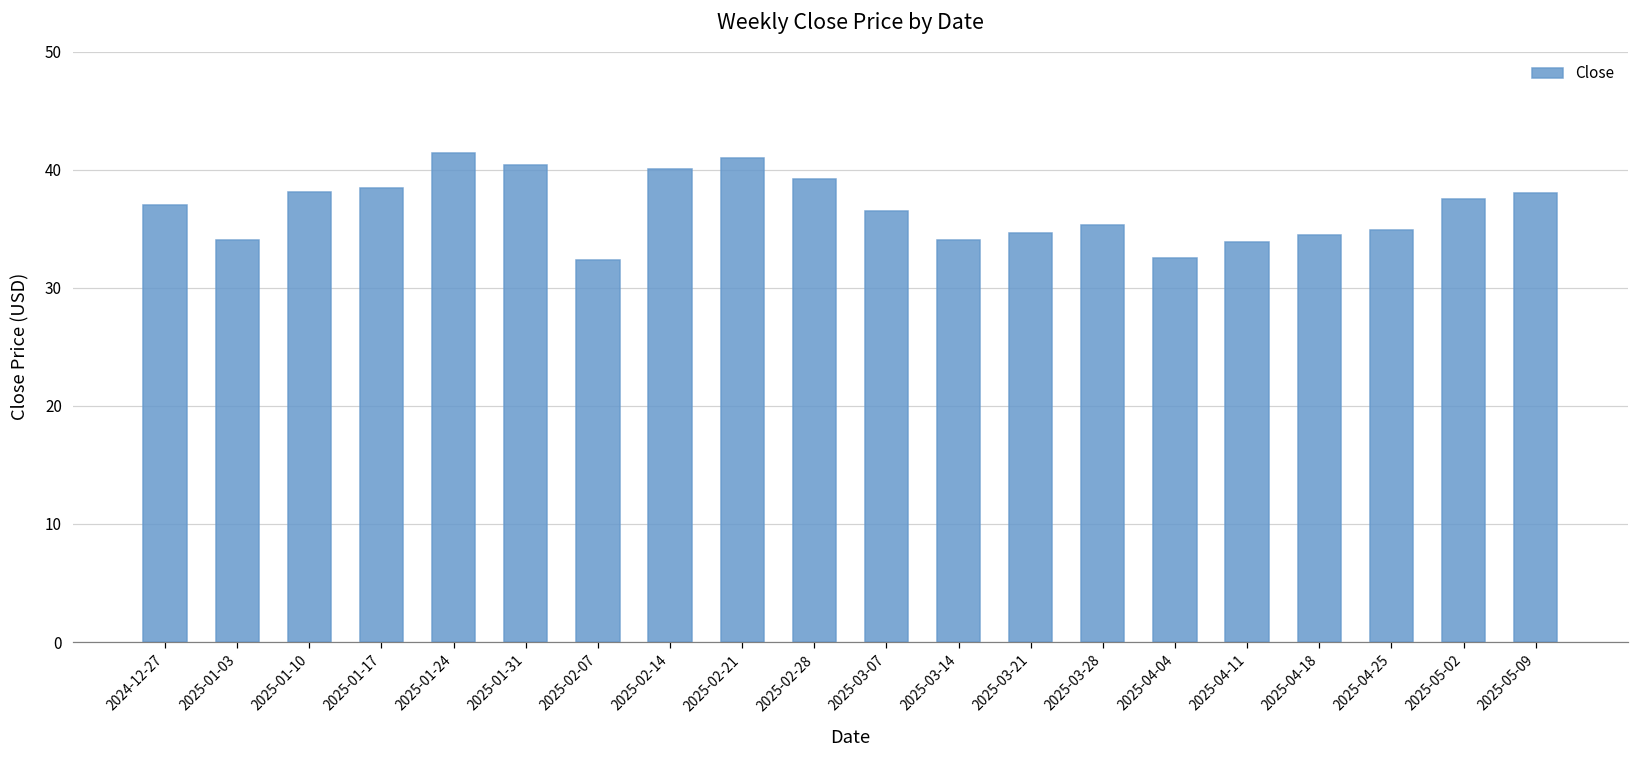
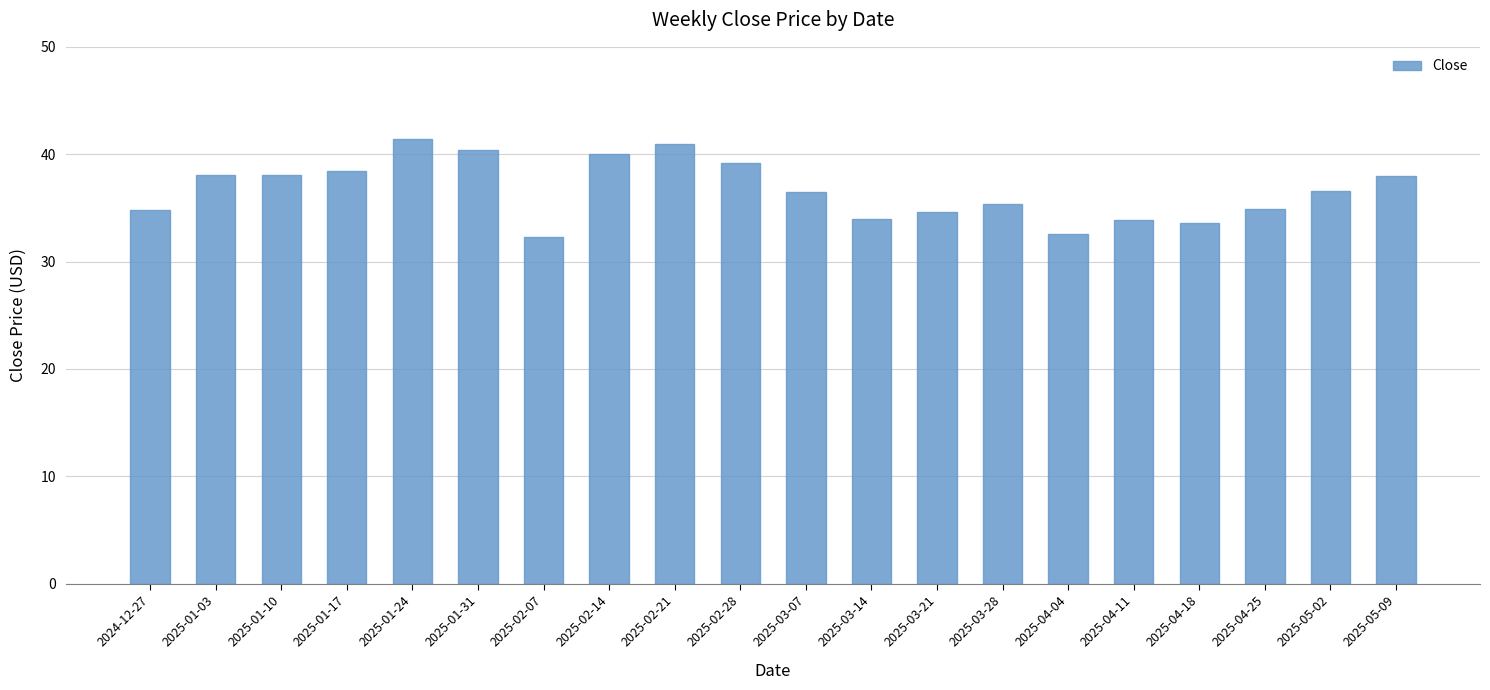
2024-12-27: 37.0 -> 34.8
2025-01-03: 34.1 -> 38.1
2025-04-18: 34.5 -> 33.6
2025-05-02: 37.5 -> 36.6
